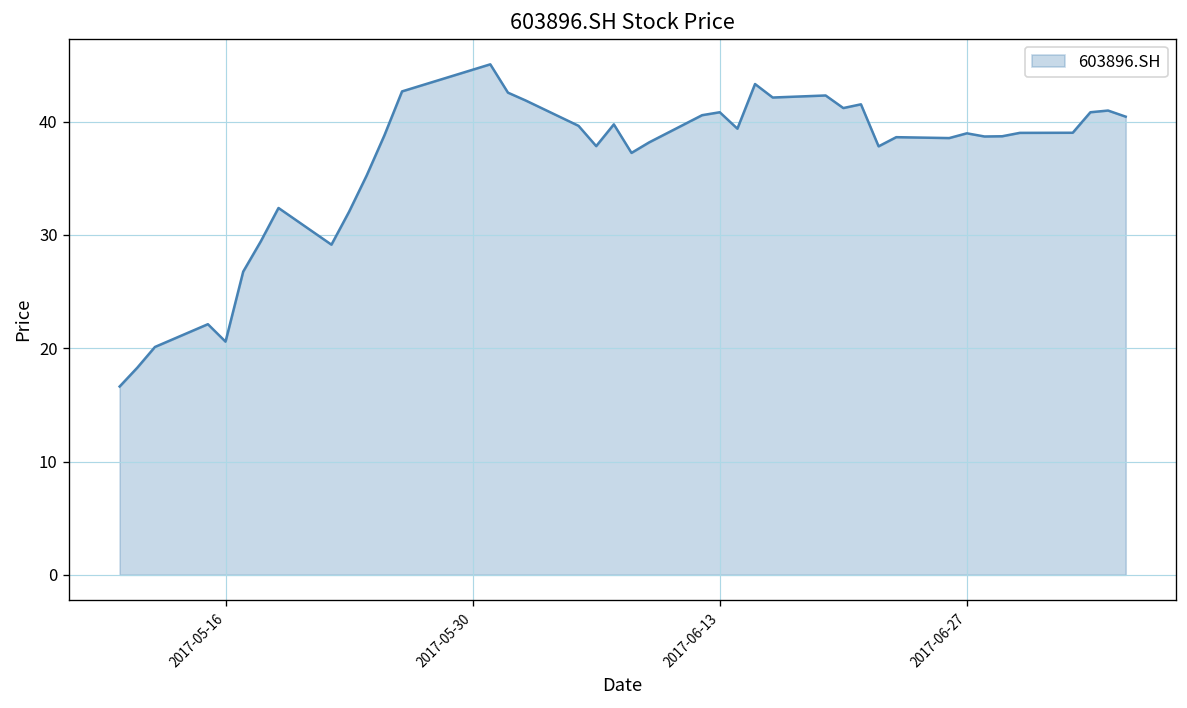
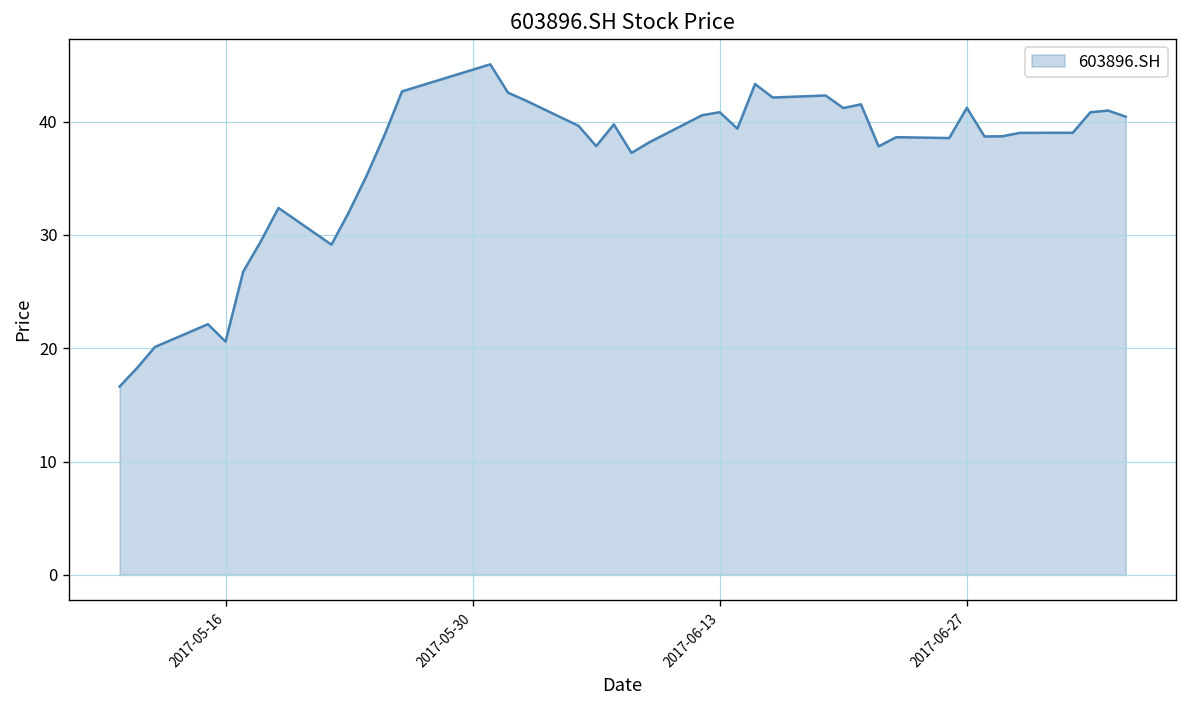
2017-06-27: 39 -> 41
